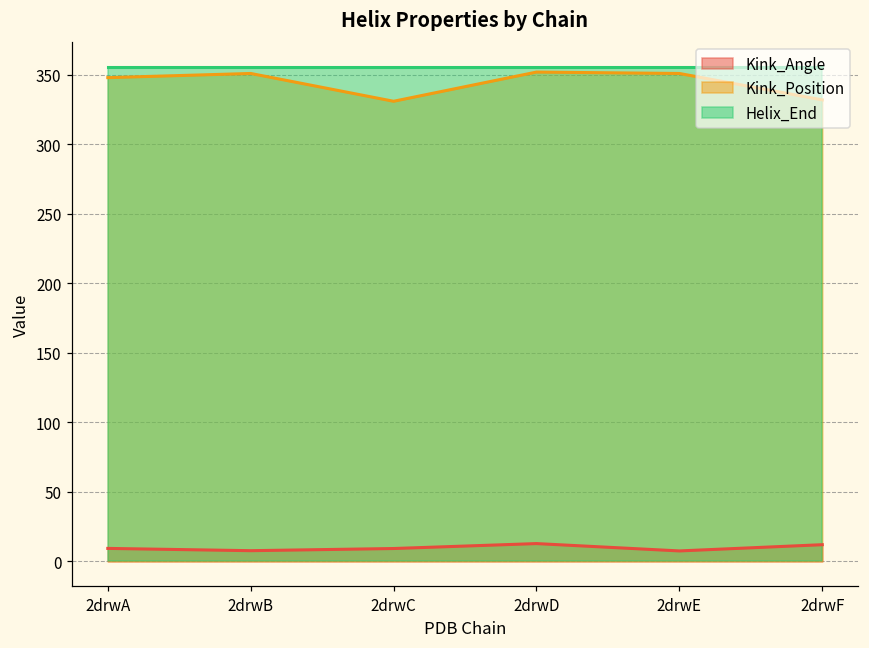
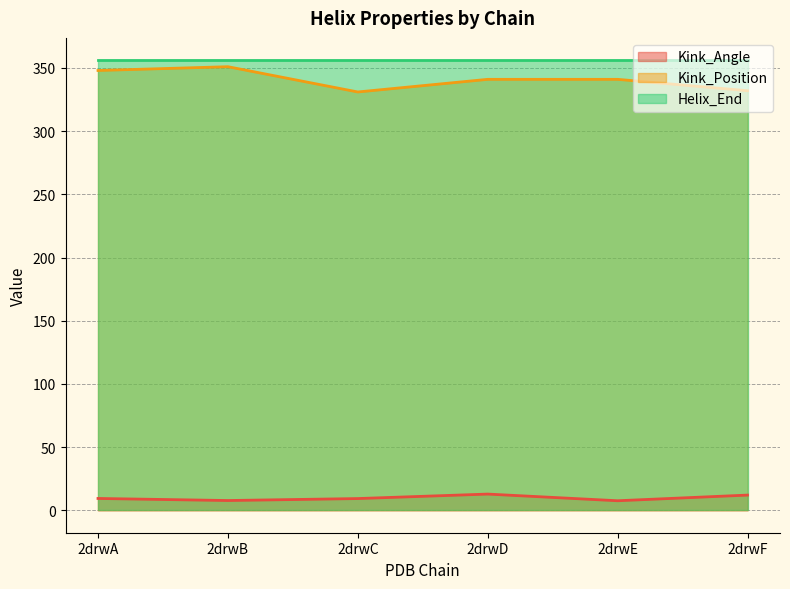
Kink_Position, 2drwD: 352 -> 341
Kink_Position, 2drwE: 351 -> 341
